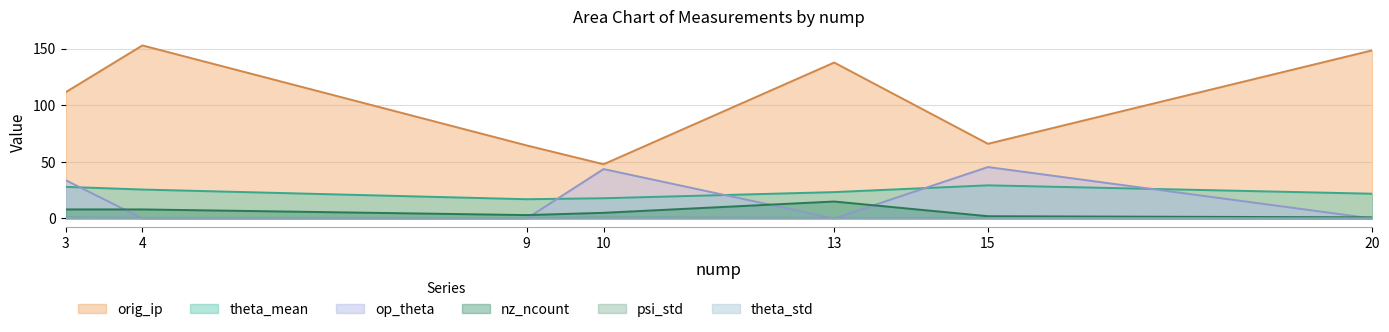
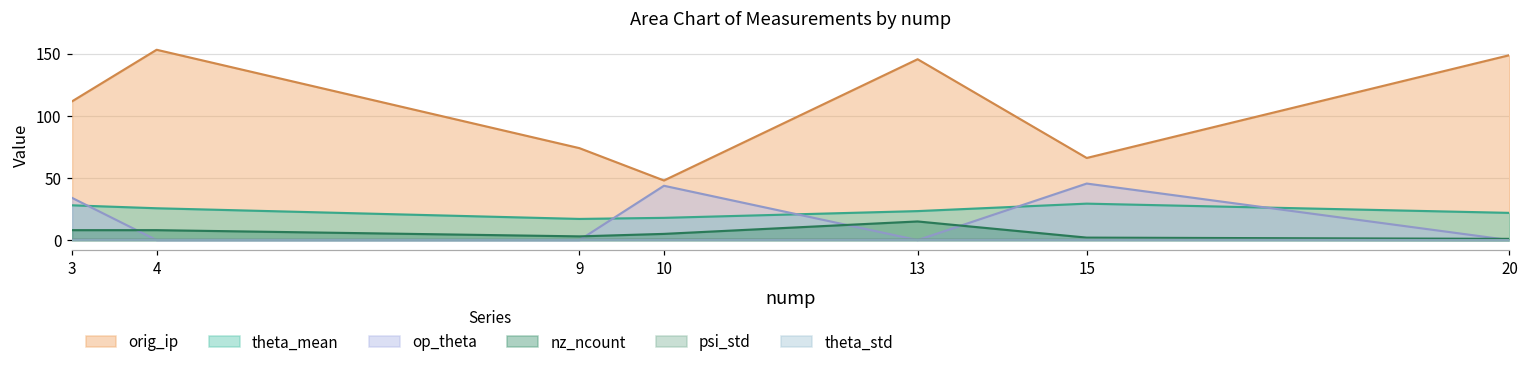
orig_ip, 9: 65 -> 74
orig_ip, 13: 138 -> 145
